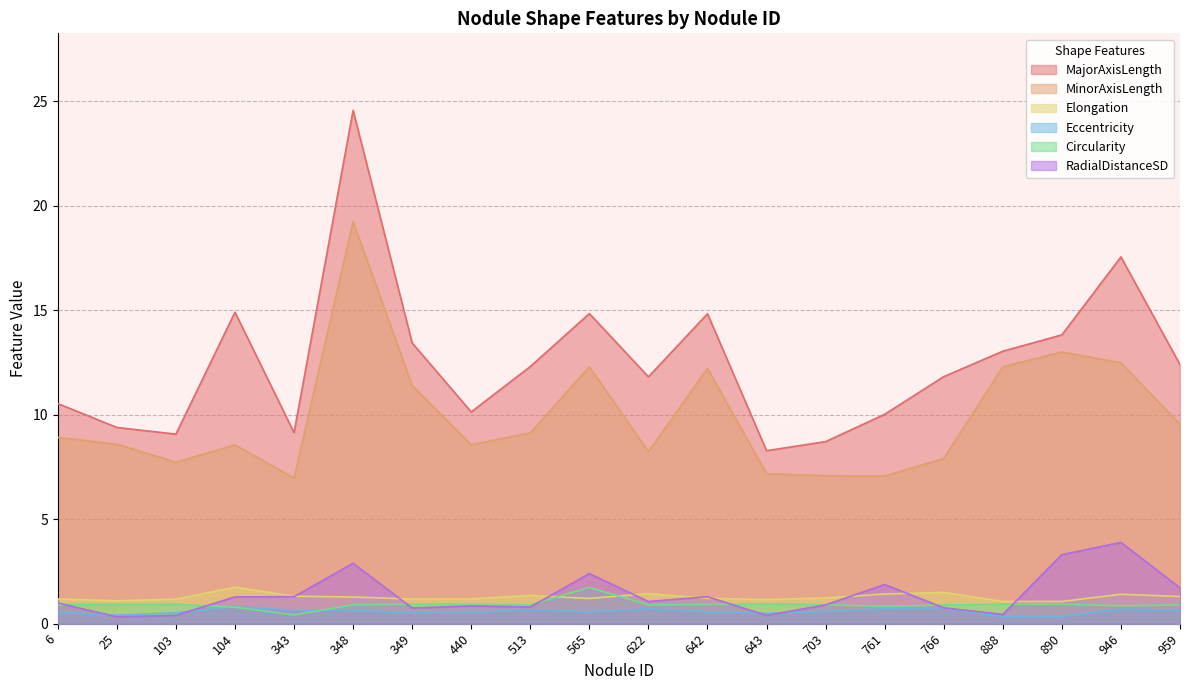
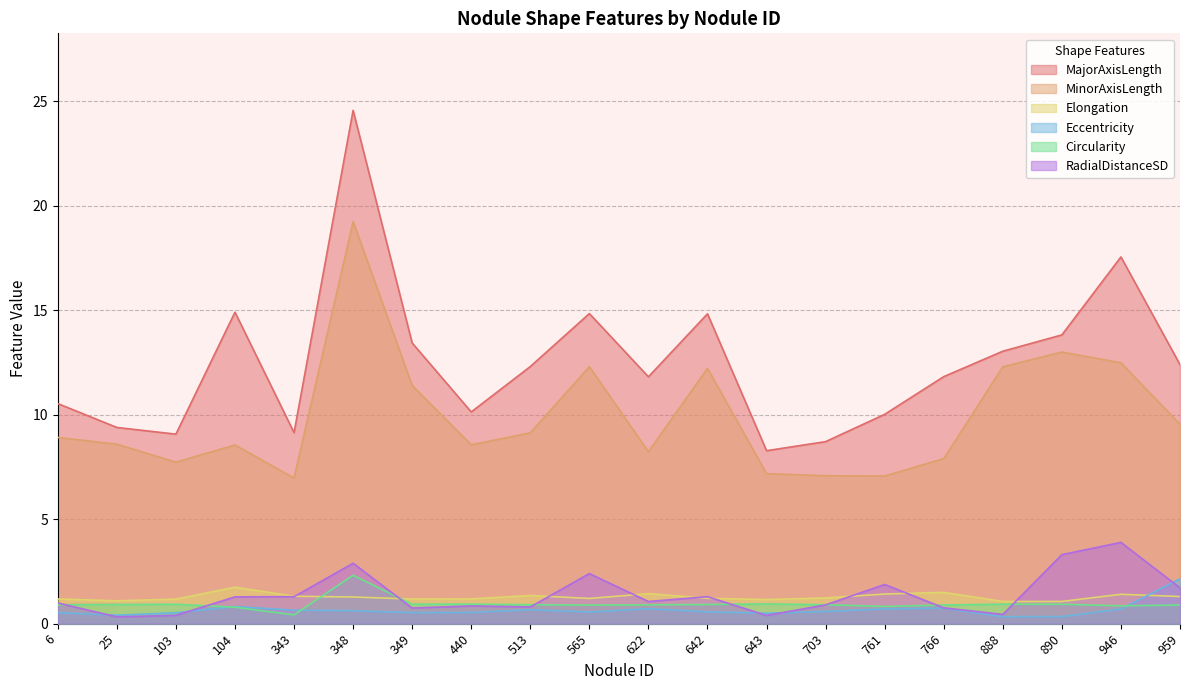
Circularity, 348: 0.9 -> 2.3
Circularity, 565: 1.7 -> 0.9
Eccentricity, 959: 0.6 -> 2.1
